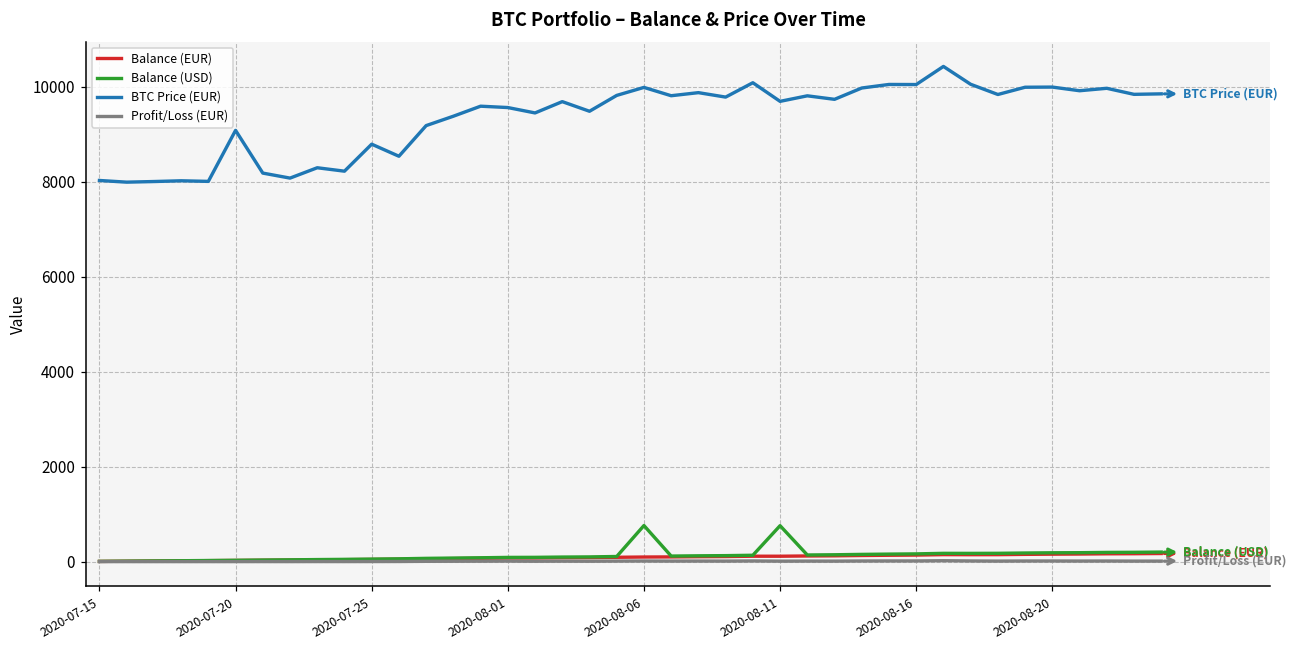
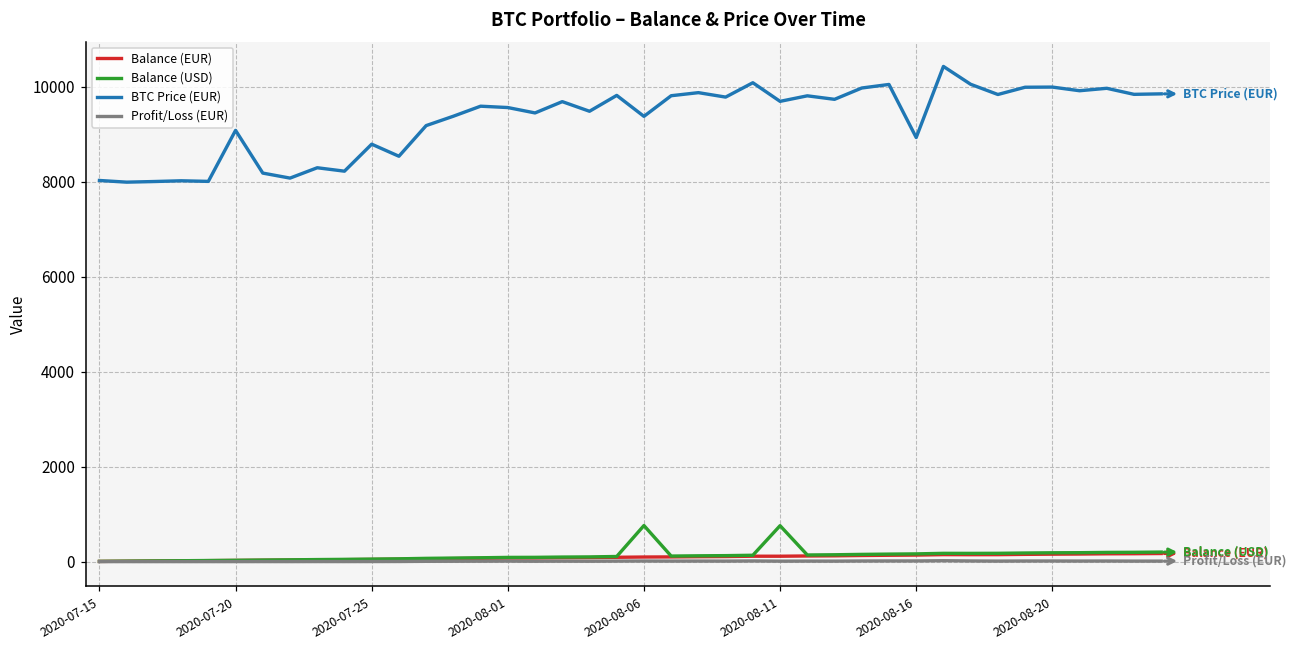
BTC Price (EUR), 2020-08-06: 10000 -> 9400
BTC Price (EUR), 2020-08-16: 10000 -> 8900
